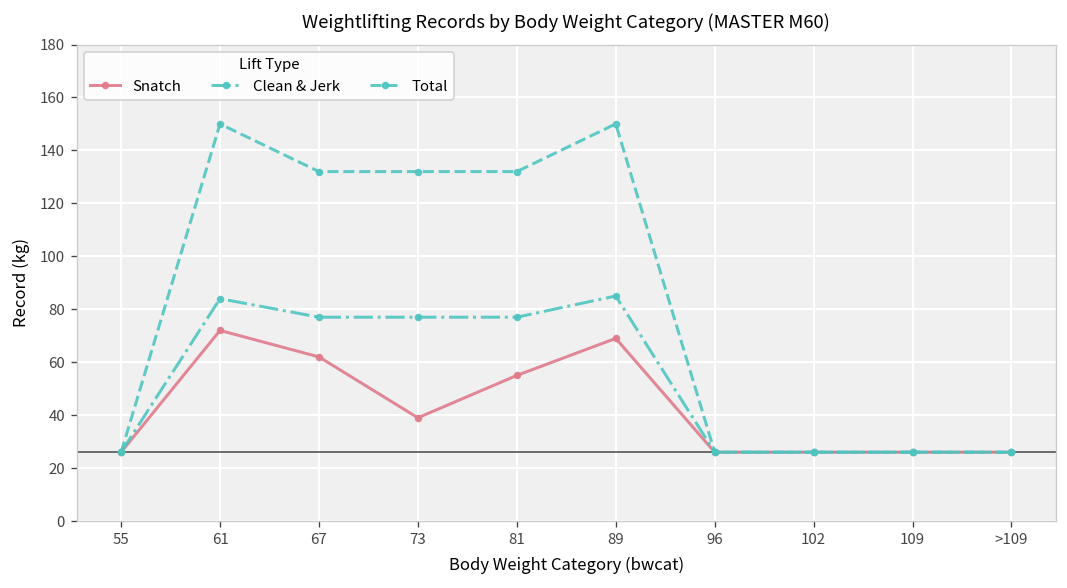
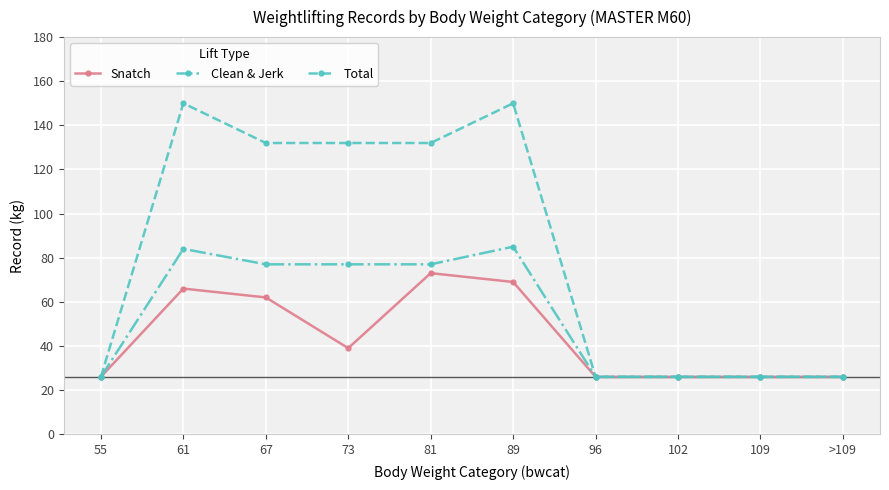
Snatch, 61: 72 -> 66
Snatch, 81: 55 -> 73
